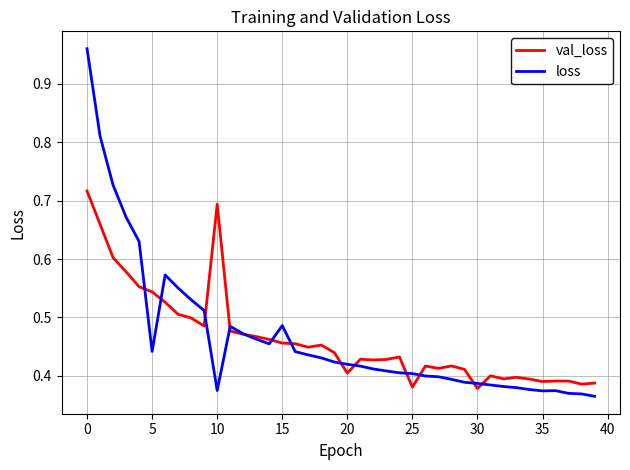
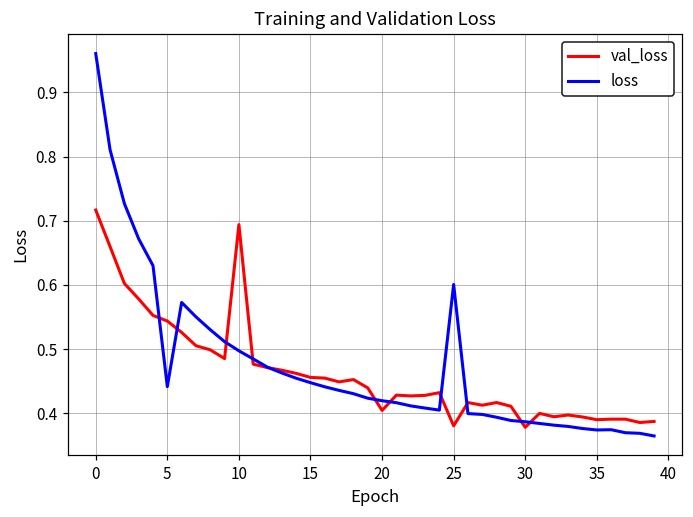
loss, 10: 0.37 -> 0.50
loss, 15: 0.49 -> 0.45
loss, 25: 0.40 -> 0.60
